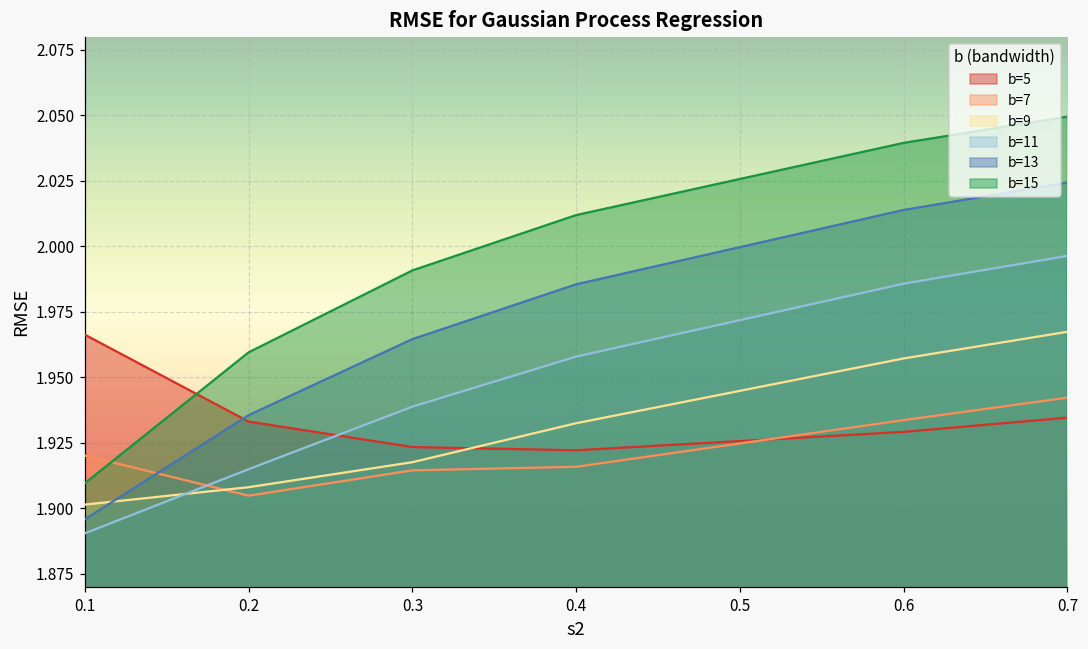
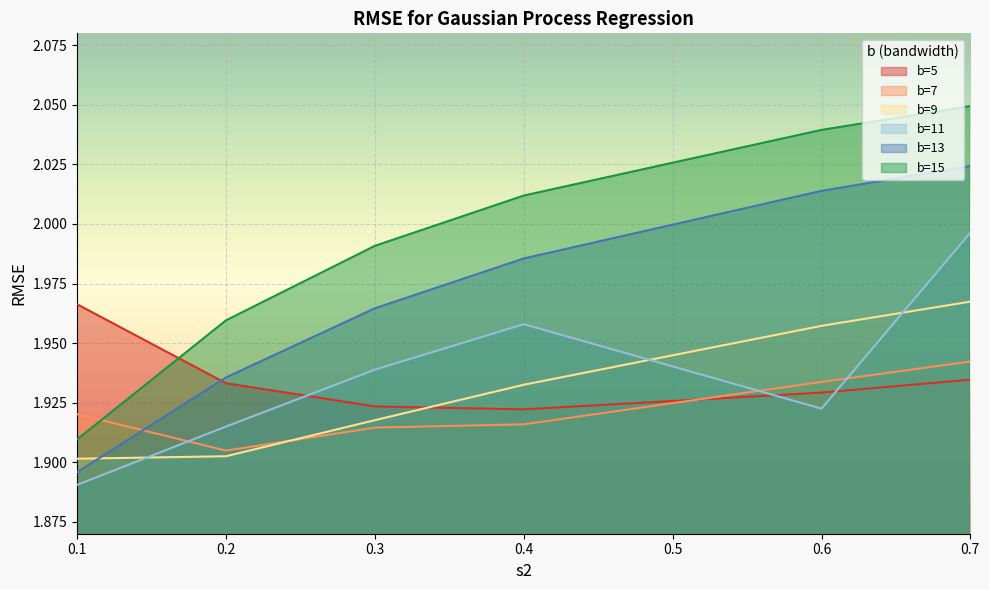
b=9, 0.2: 1.908 -> 1.903
b=11, 0.6: 1.986 -> 1.922
